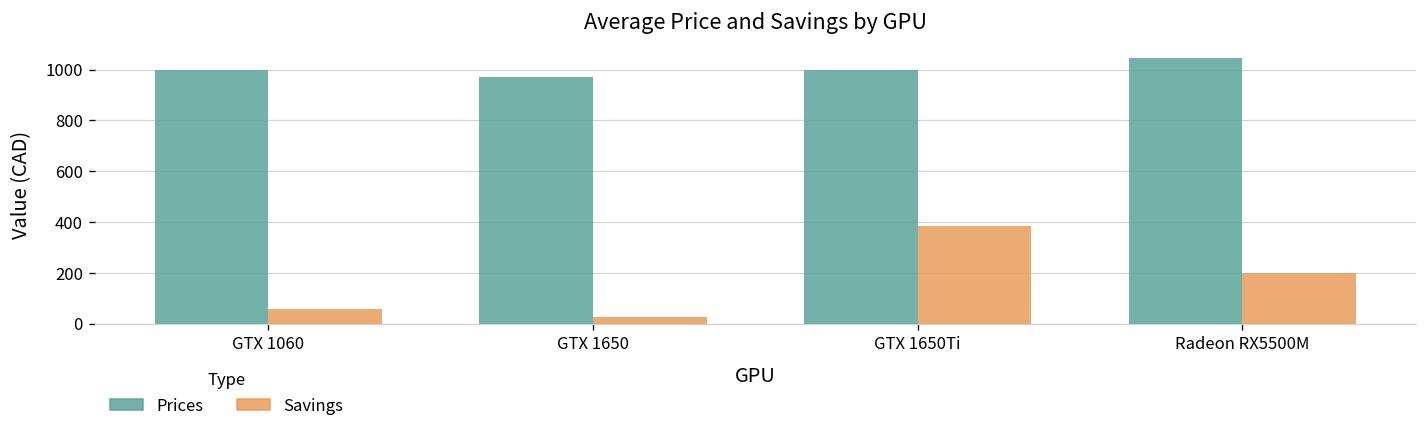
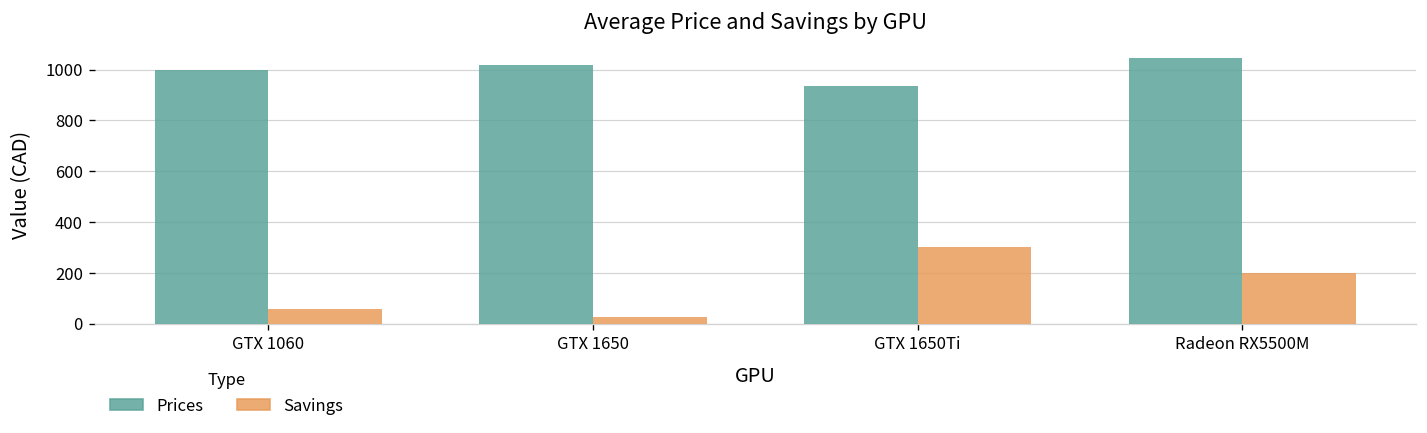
Prices, GTX 1650: 970 -> 1020
Prices, GTX 1650Ti: 1000 -> 930
Savings, GTX 1650Ti: 380 -> 300
